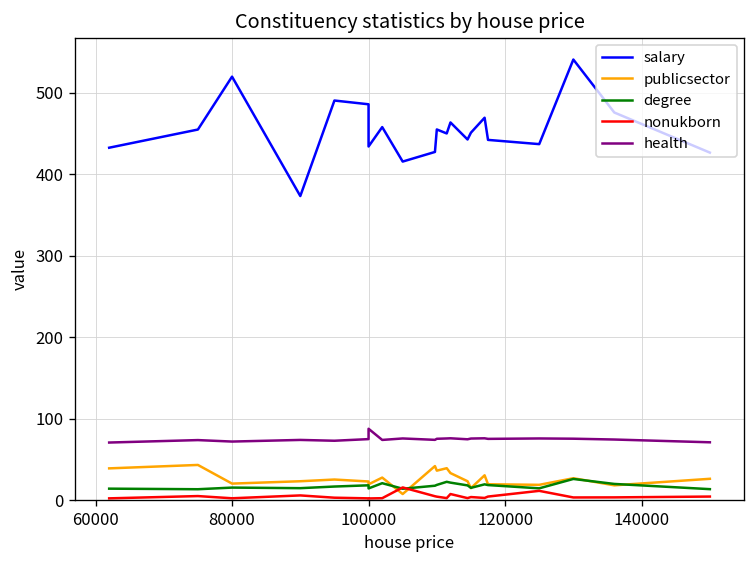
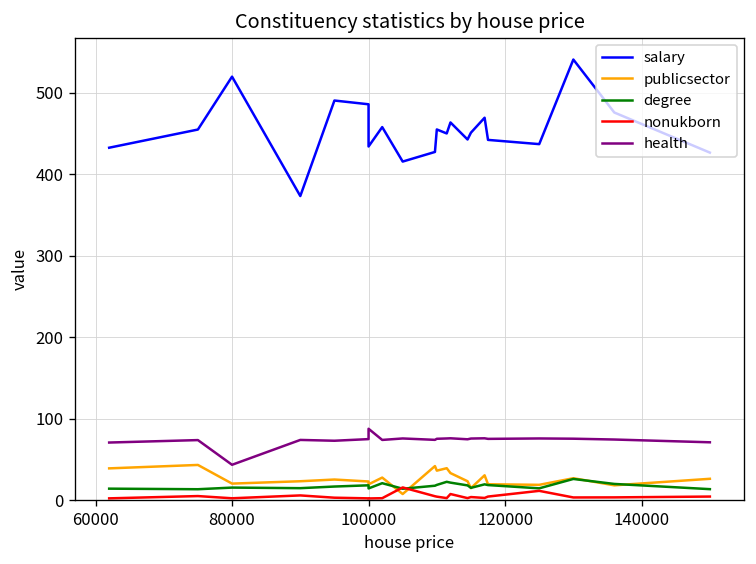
health, 80000: 70 -> 40
